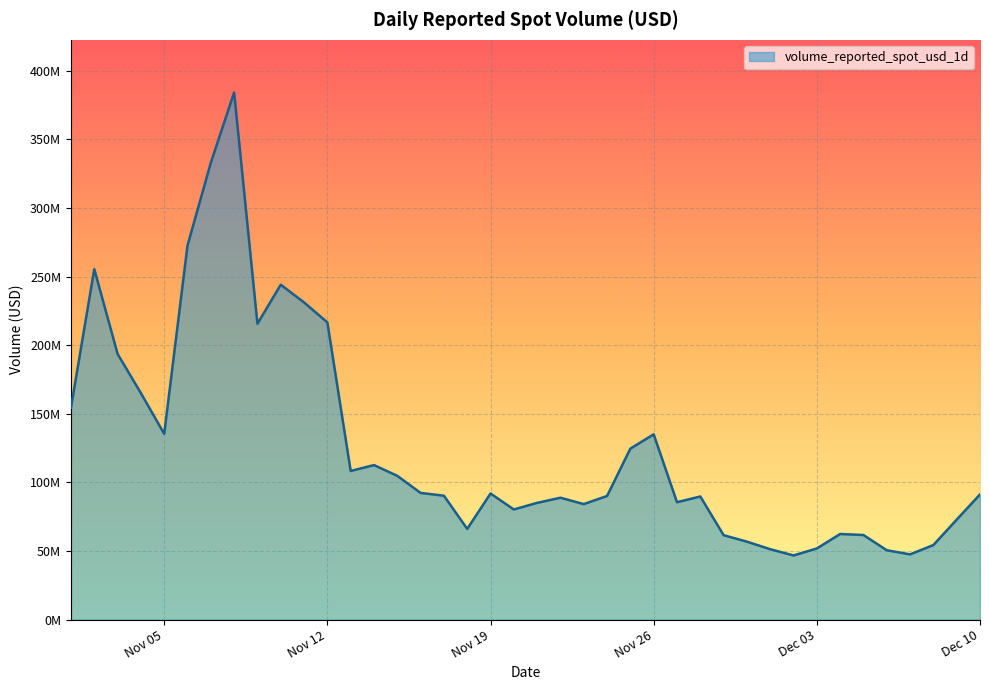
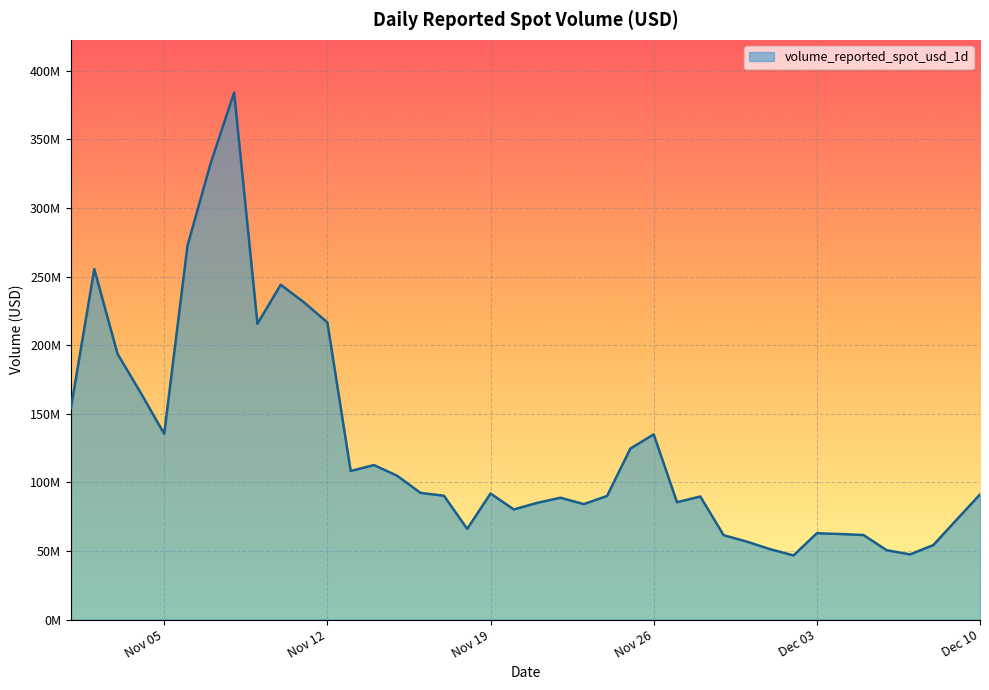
Dec 03: 52000000 -> 63000000
